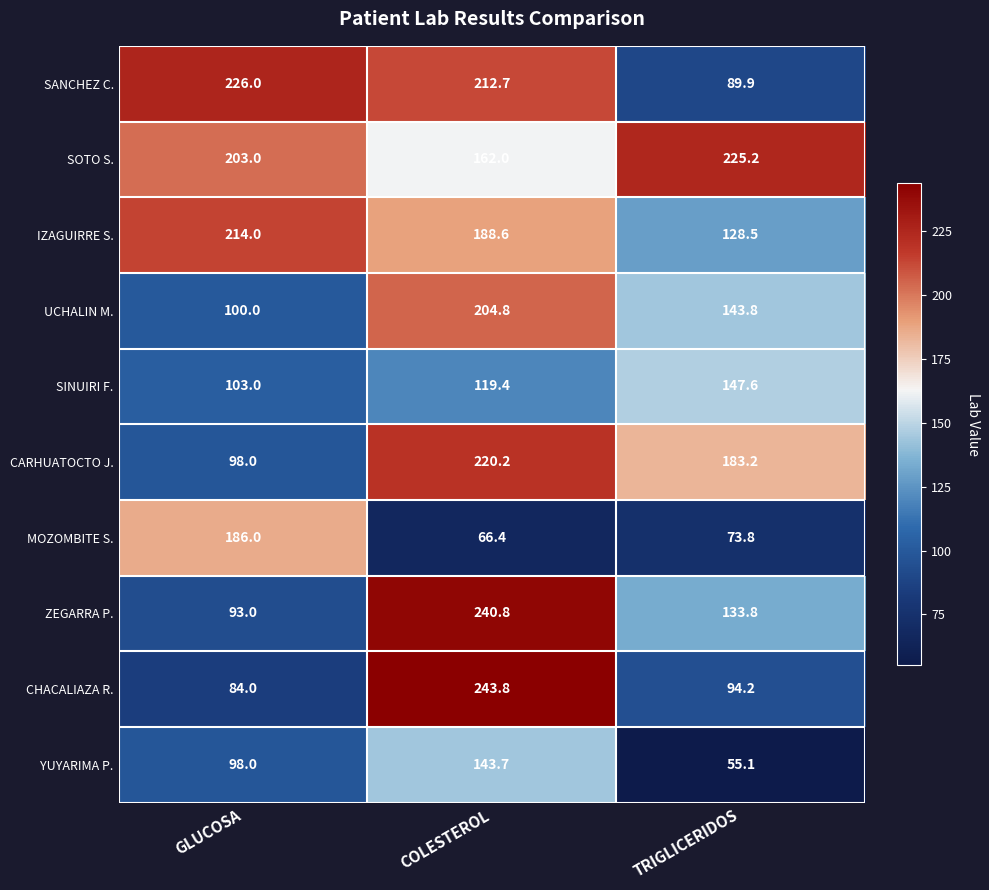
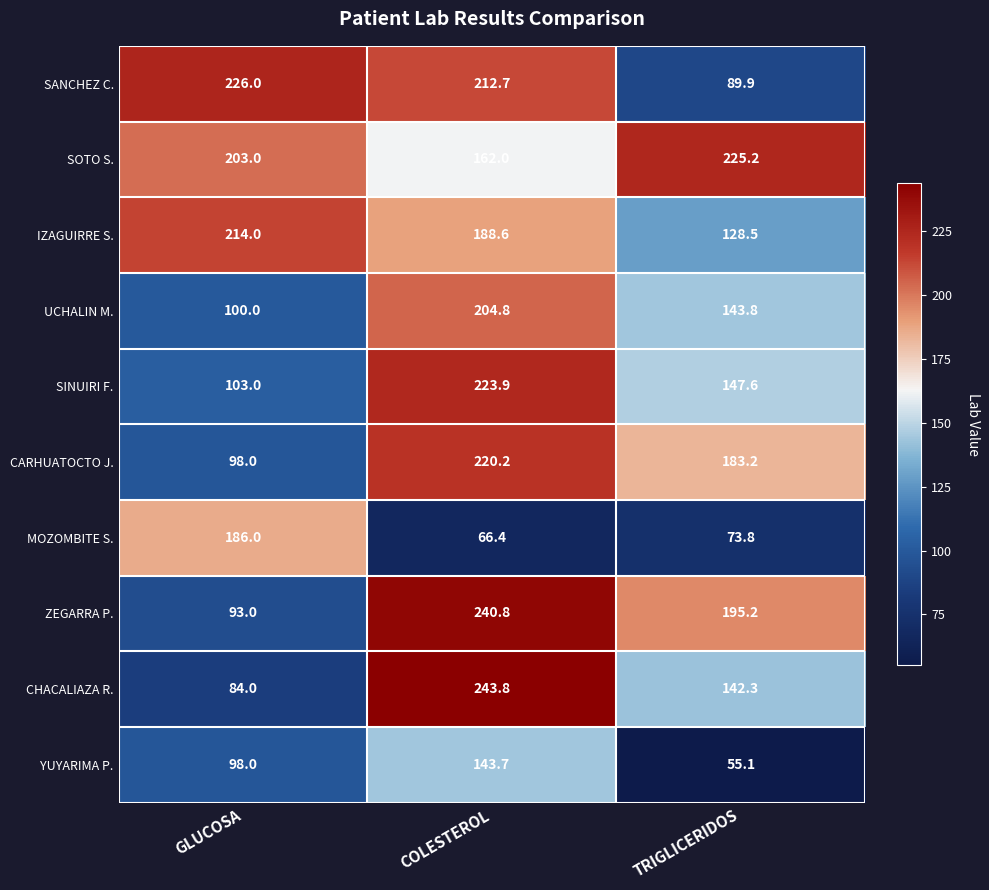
SINUIRI F., COLESTEROL: 119.4 -> 223.9
ZEGARRA P., TRIGLICERIDOS: 133.8 -> 195.2
CHACALIAZA R., TRIGLICERIDOS: 94.2 -> 142.3
